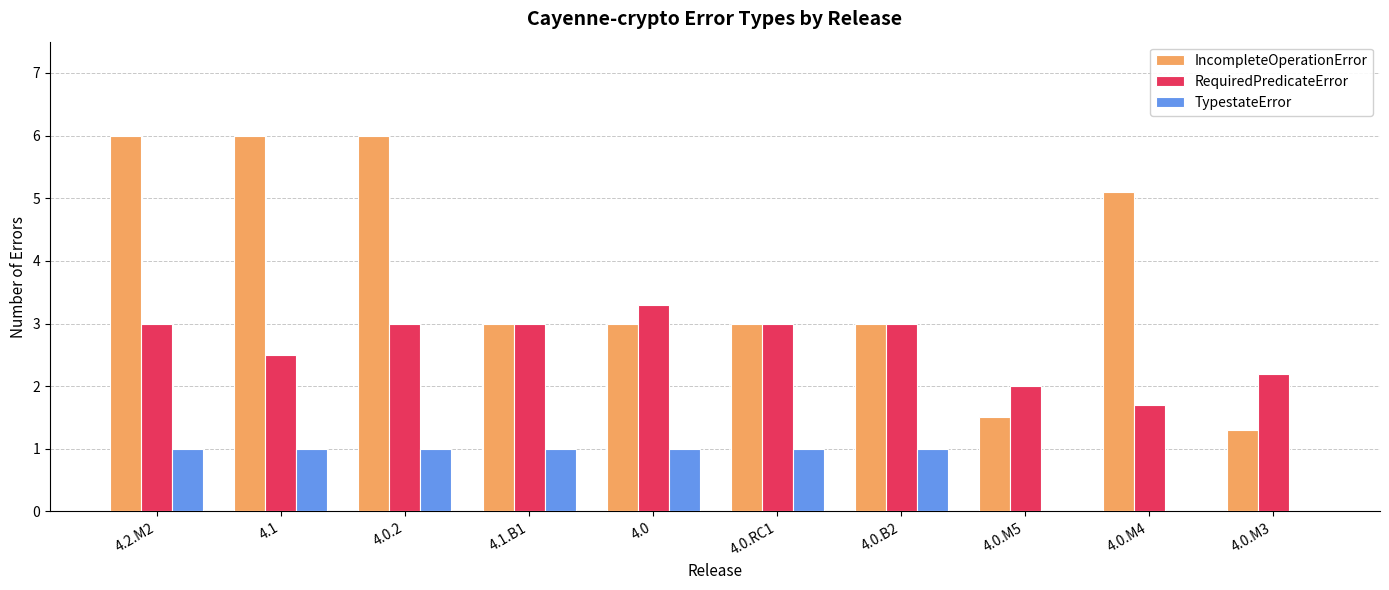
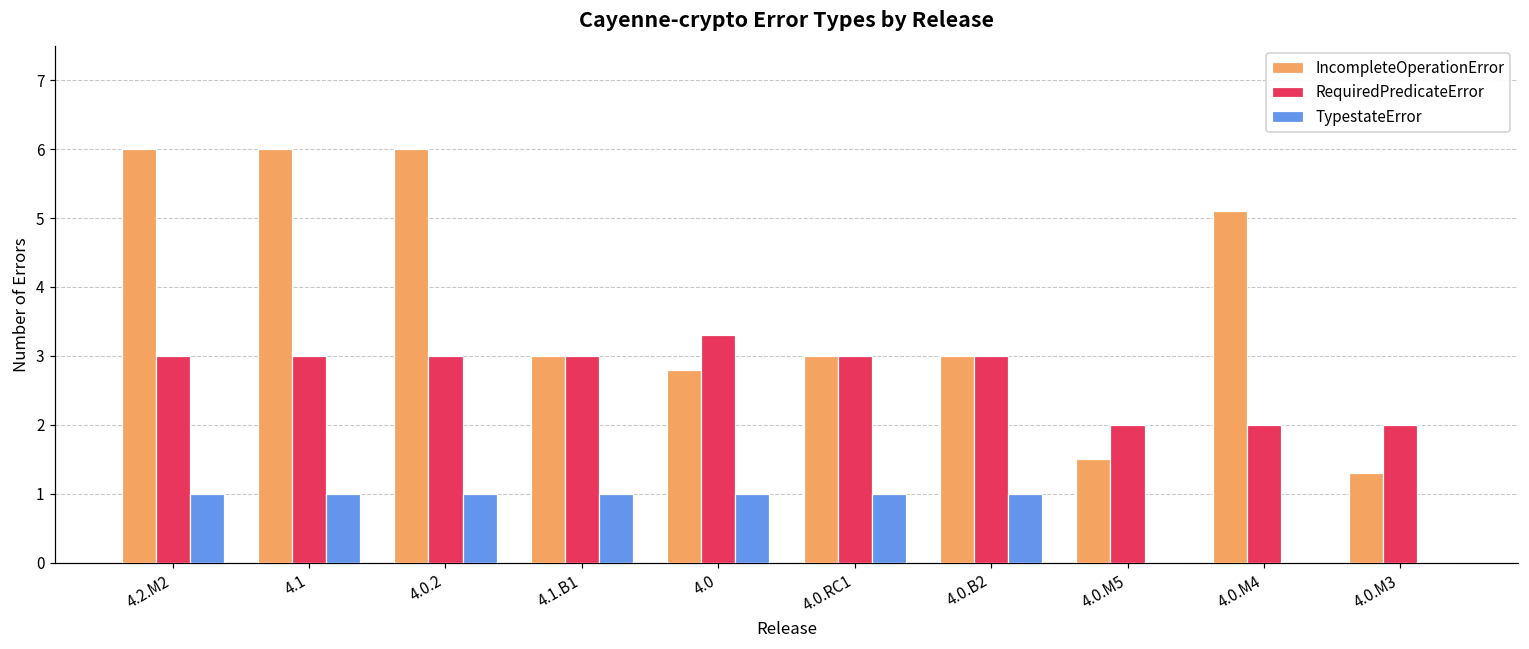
RequiredPredicateError, 4.1: 2.5 -> 3.0
IncompleteOperationError, 4.0: 3.0 -> 2.8
RequiredPredicateError, 4.0.M4: 1.7 -> 2.0
RequiredPredicateError, 4.0.M3: 2.2 -> 2.0
